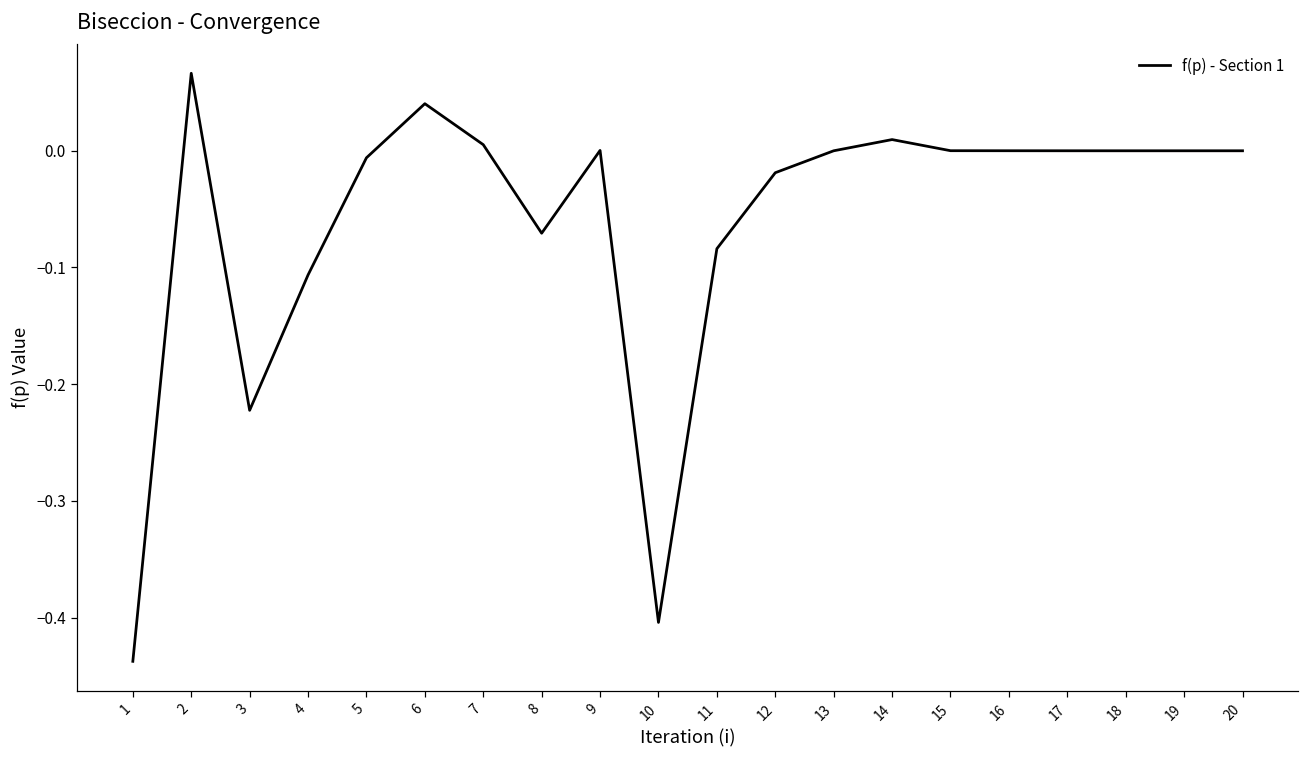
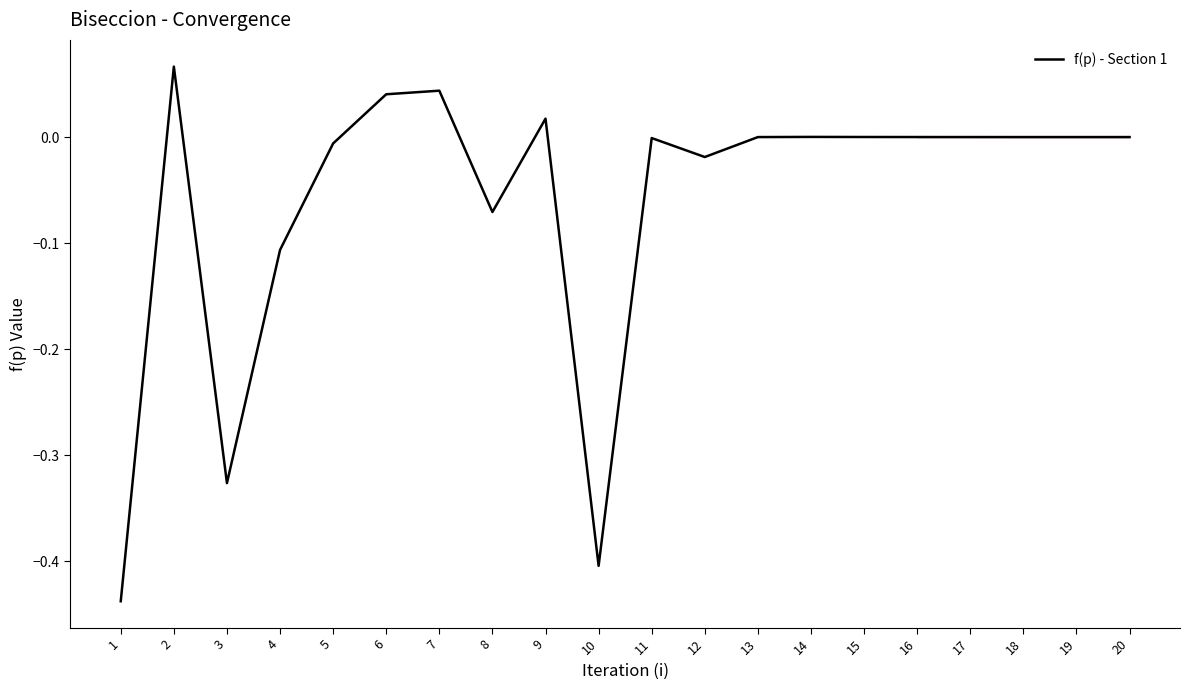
f(p) - Section 1, 3: -0.222 -> -0.326
f(p) - Section 1, 7: 0.005 -> 0.044
f(p) - Section 1, 9: 0.000 -> 0.017
f(p) - Section 1, 11: -0.084 -> -0.001
f(p) - Section 1, 14: 0.010 -> 0.000
